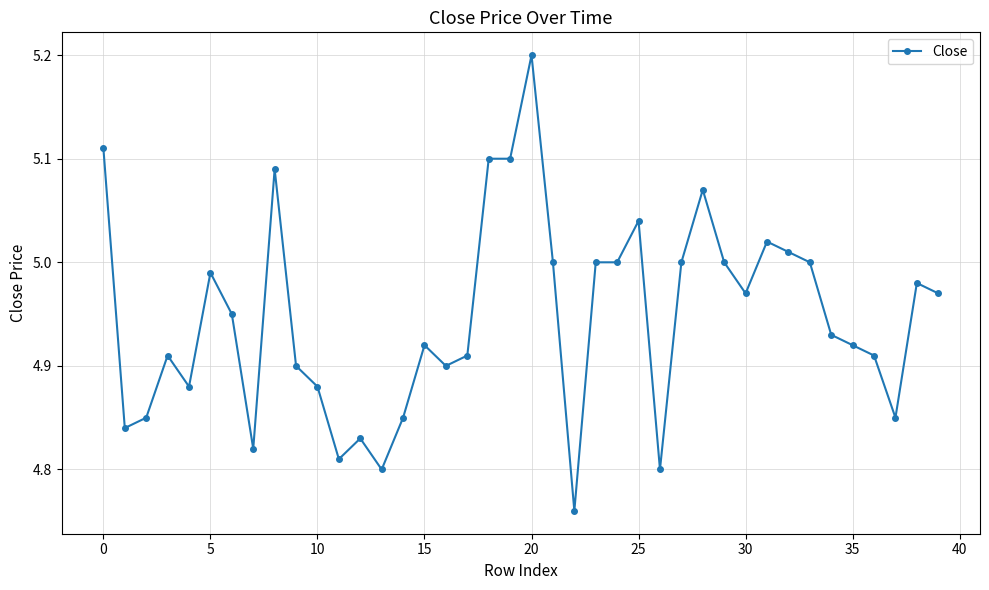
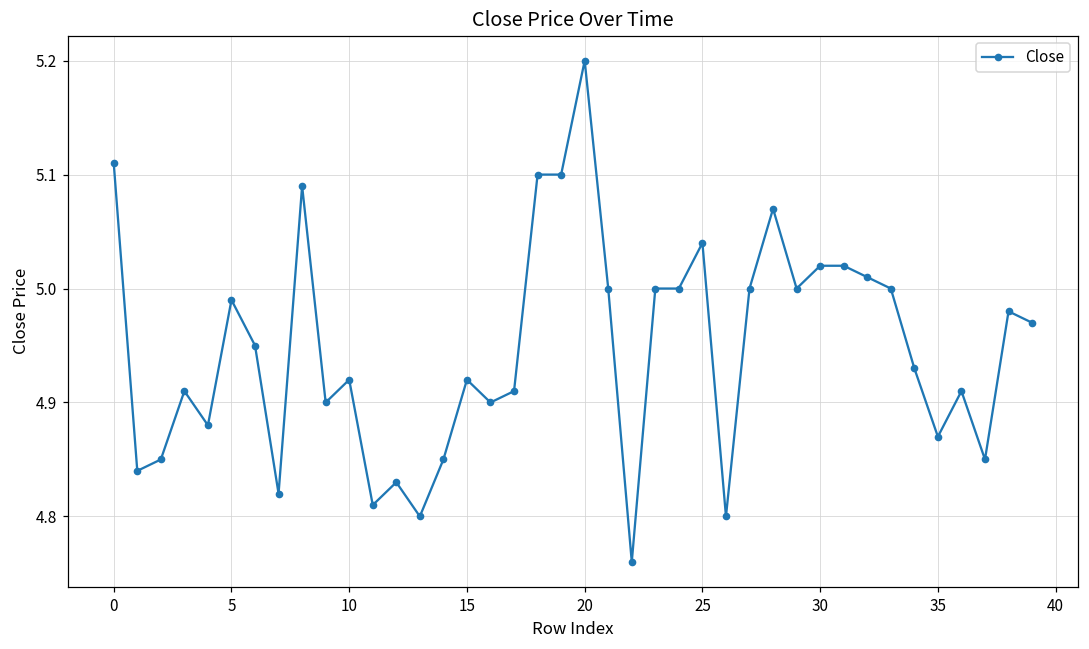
10: 4.88 -> 4.92
30: 4.97 -> 5.02
35: 4.92 -> 4.87
